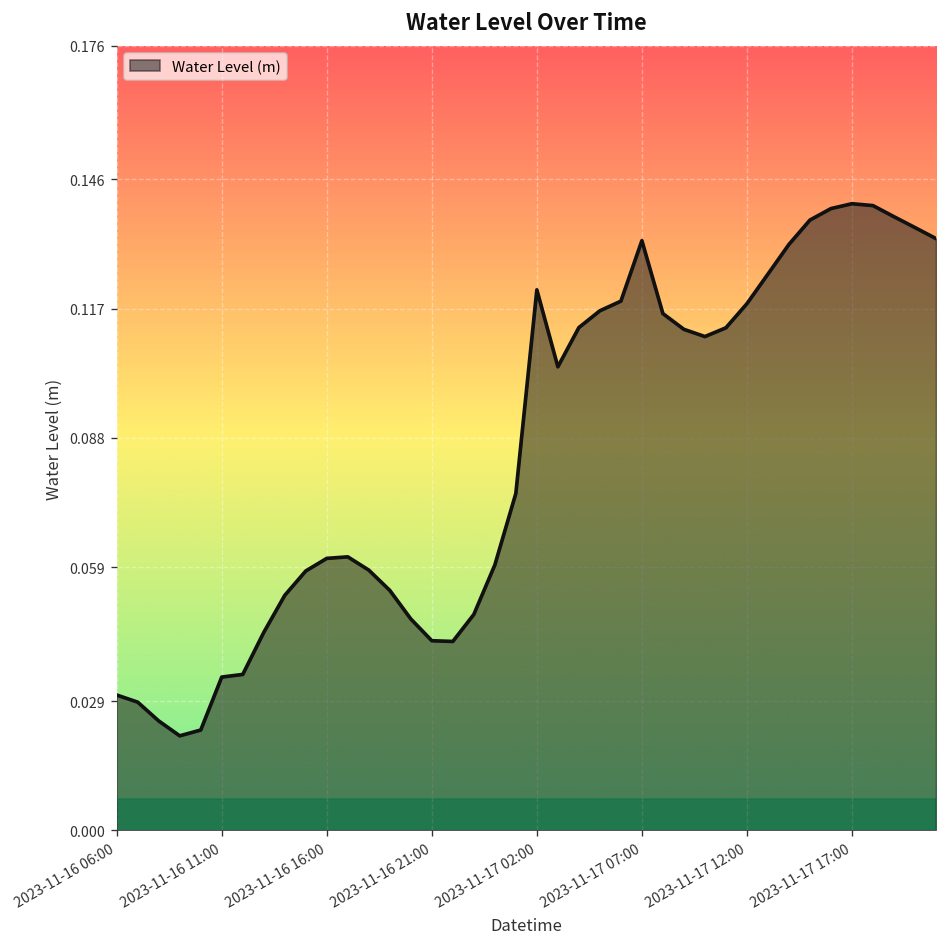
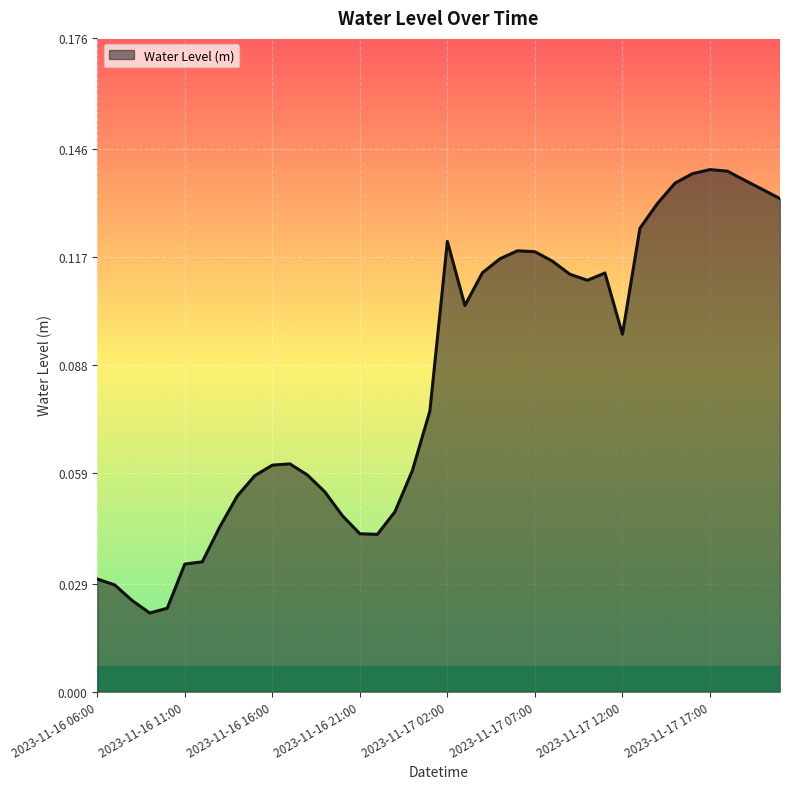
2023-11-17 07:00: 0.132 -> 0.118
2023-11-17 12:00: 0.118 -> 0.096
